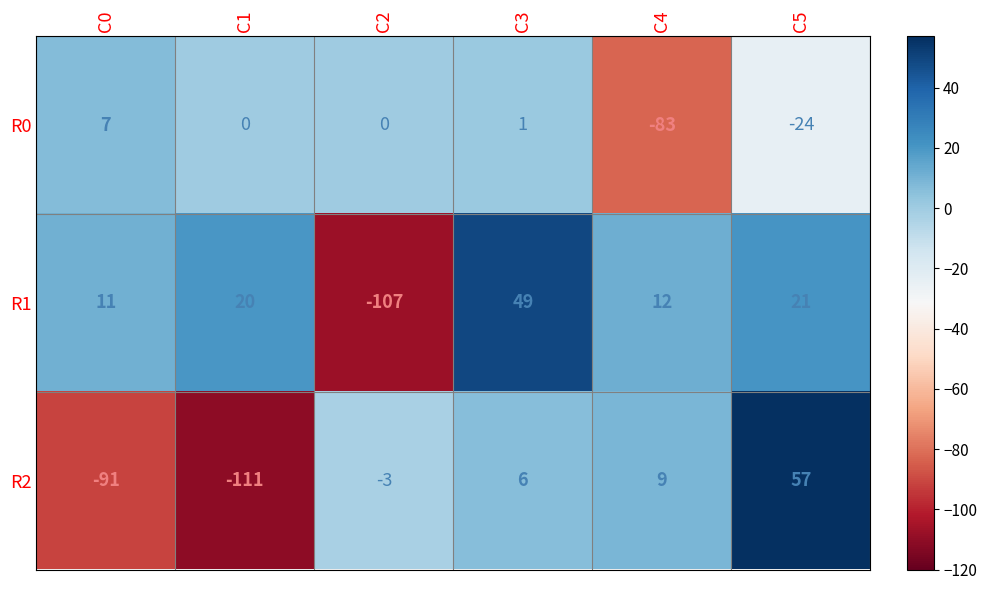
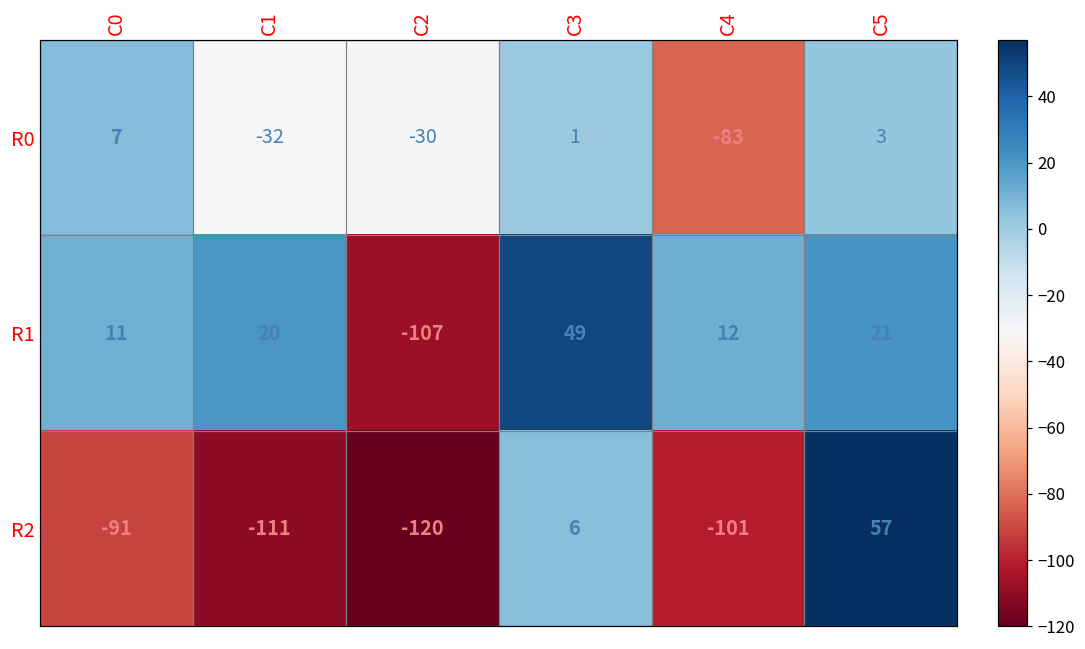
R0, C1: 0 -> -32
R0, C2: 0 -> -30
R0, C5: -24 -> 3
R2, C2: -3 -> -120
R2, C4: 9 -> -101
